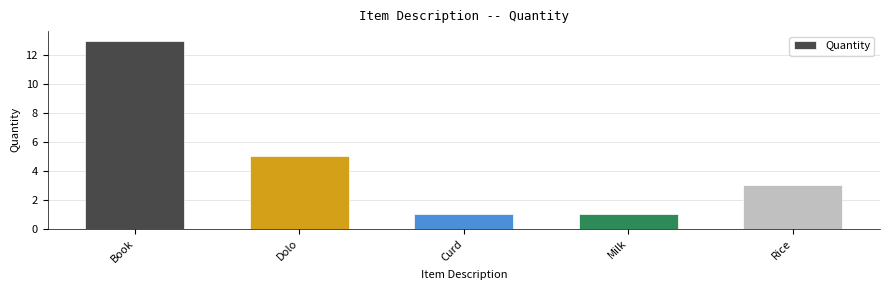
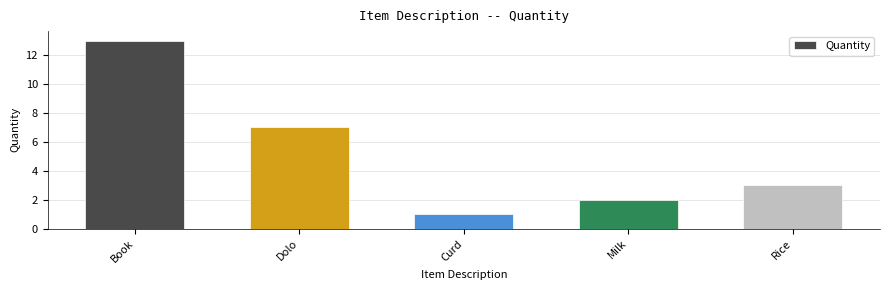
Dolo: 5 -> 7
Milk: 1 -> 2
